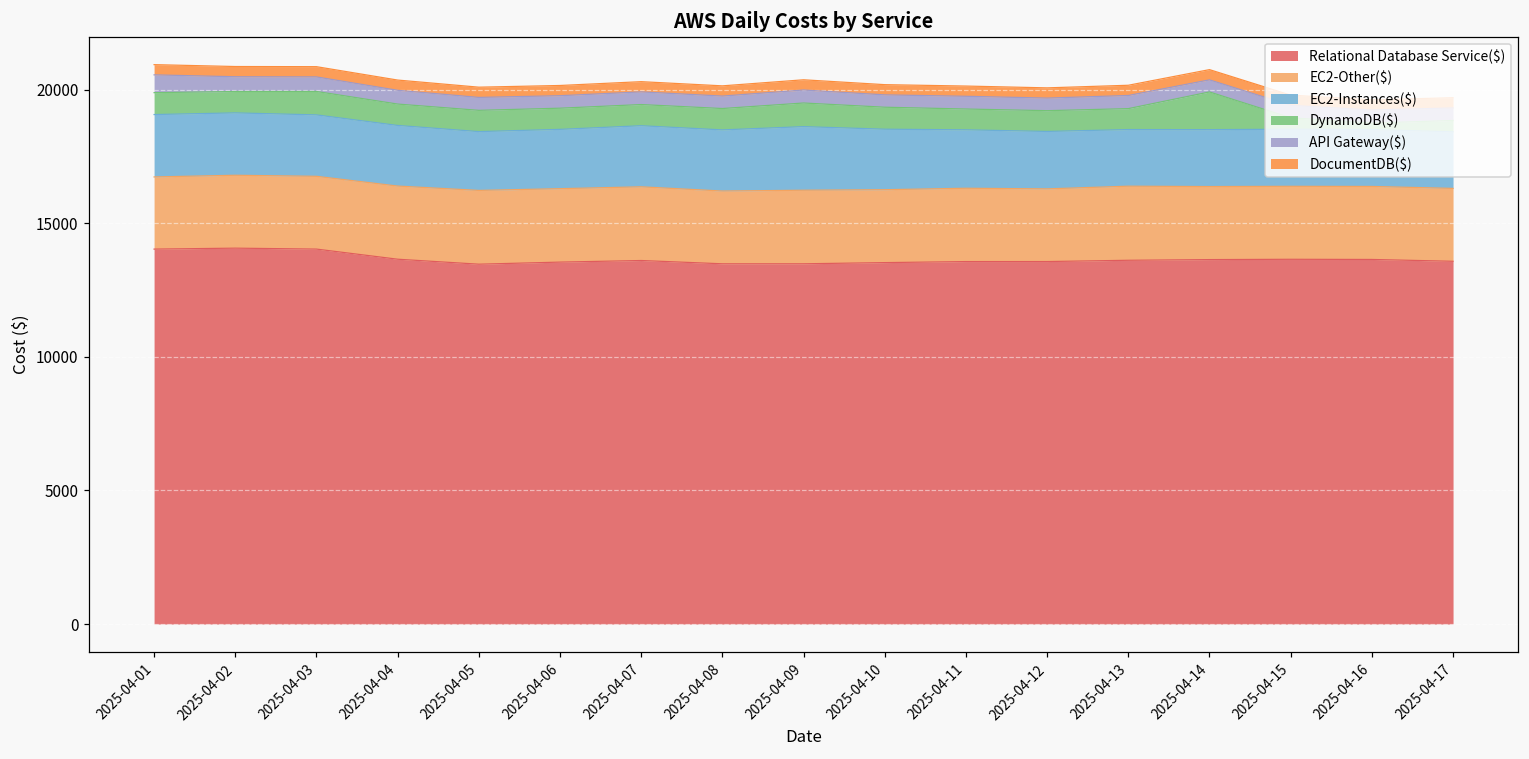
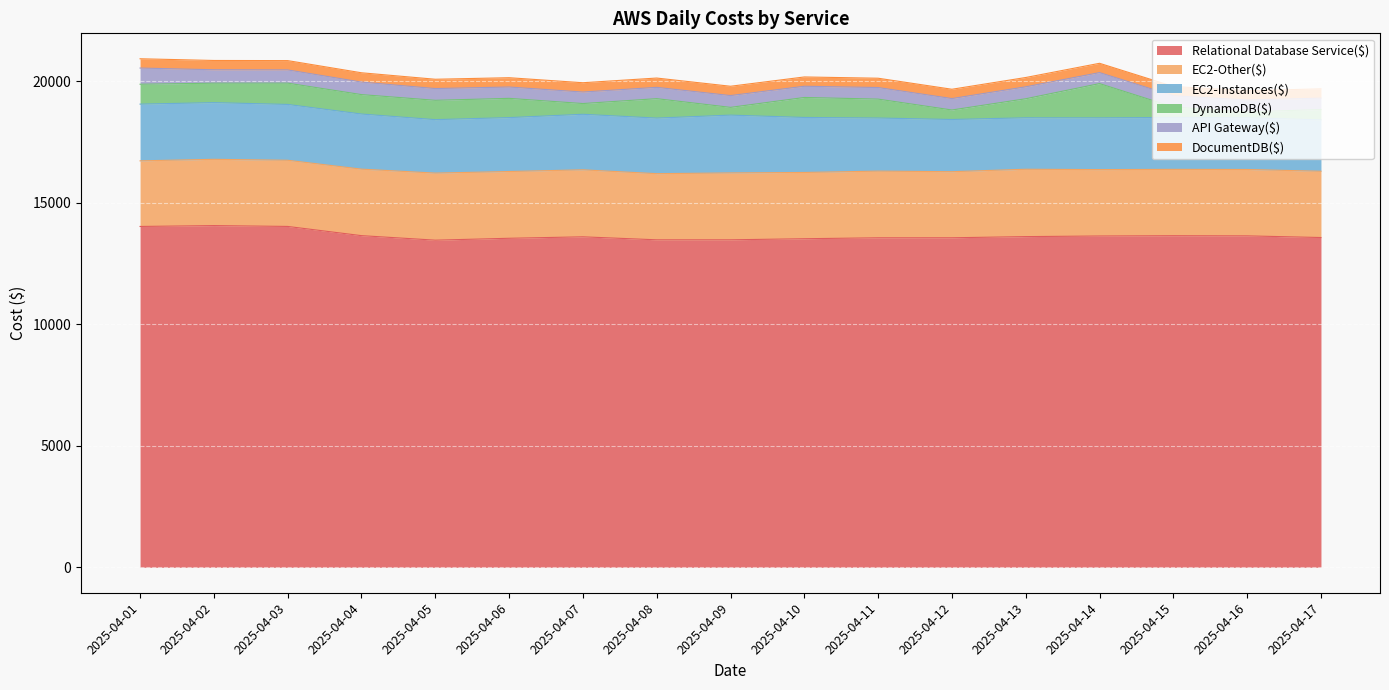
DynamoDB($), 2025-04-07: 800 -> 400
DynamoDB($), 2025-04-09: 900 -> 300
DynamoDB($), 2025-04-12: 800 -> 400
